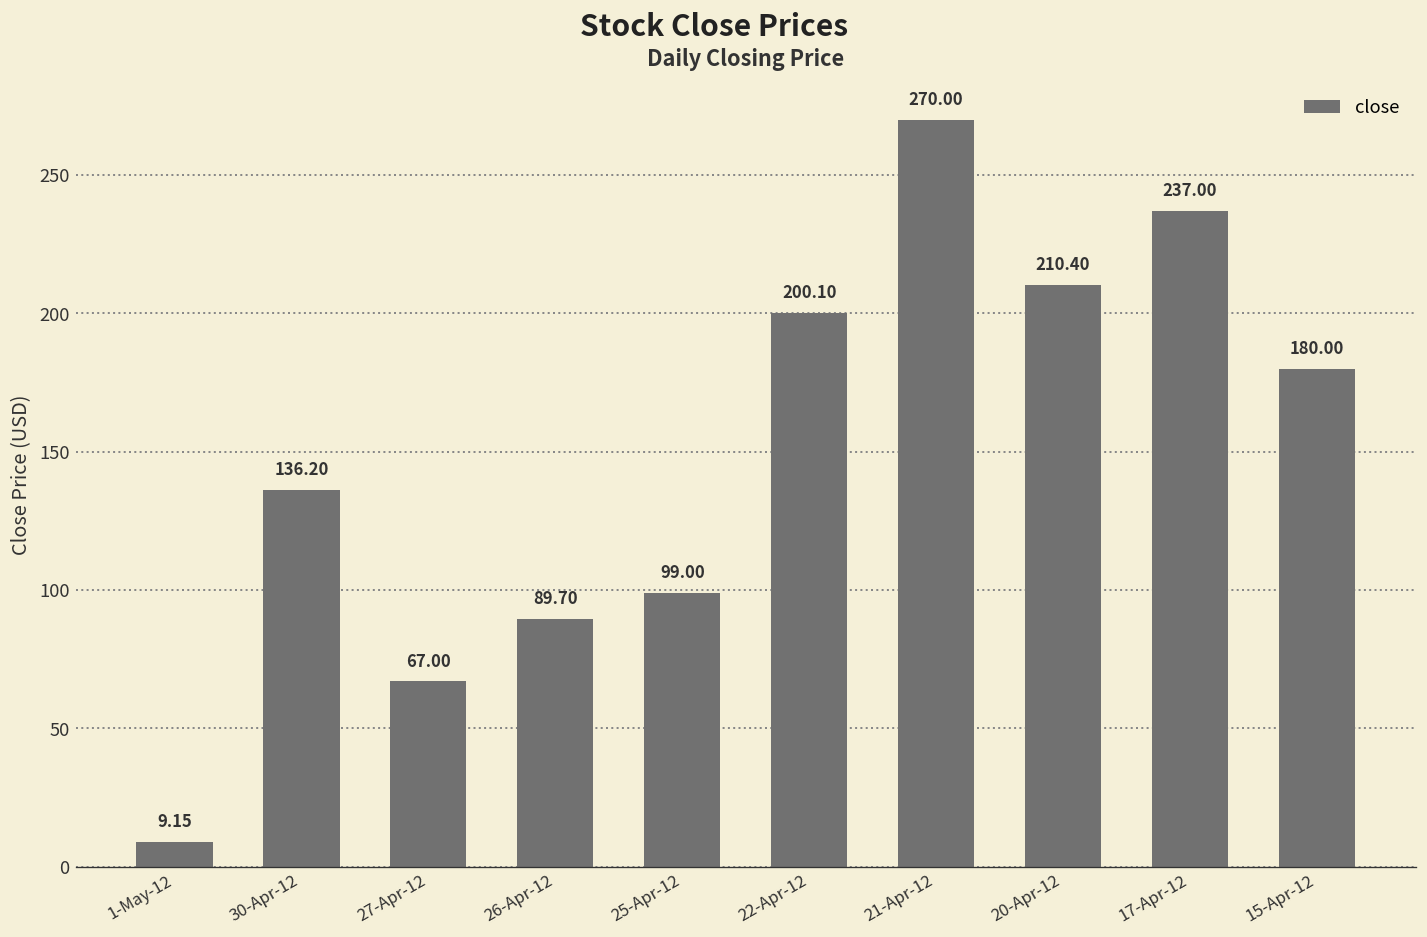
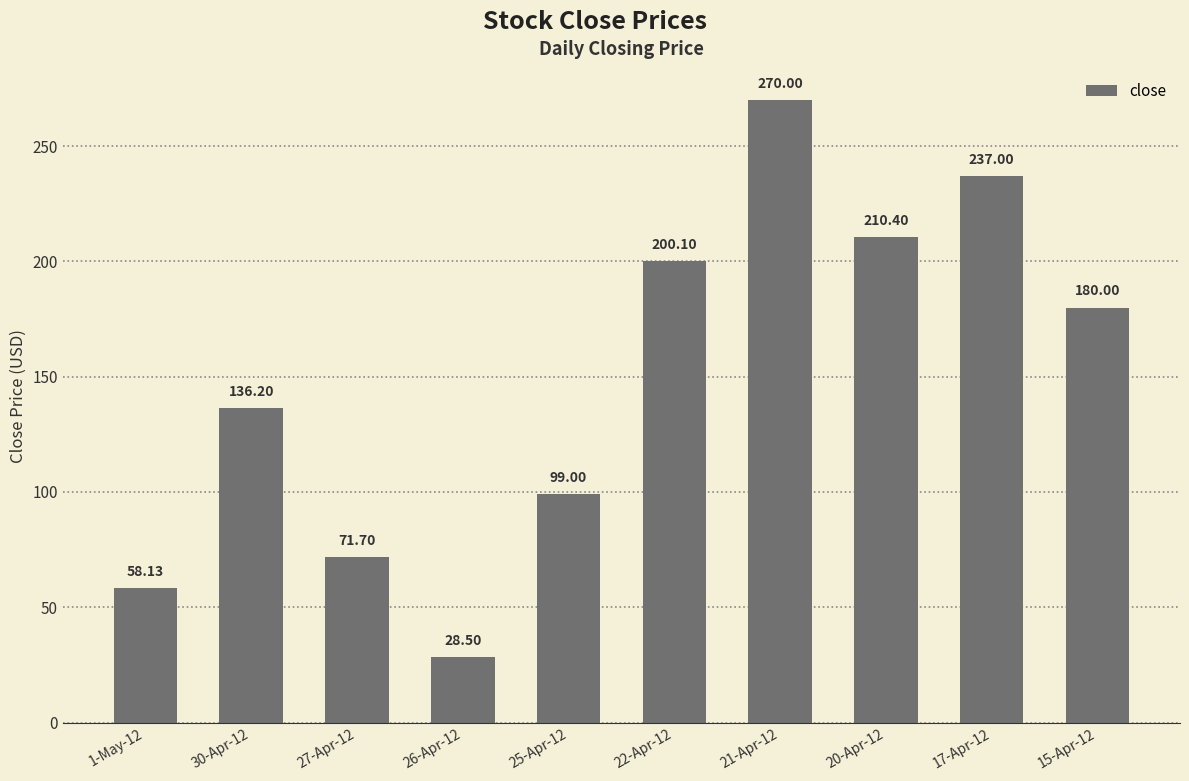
1-May-12: 9.15 -> 58.13
27-Apr-12: 67.00 -> 71.70
26-Apr-12: 89.70 -> 28.50
